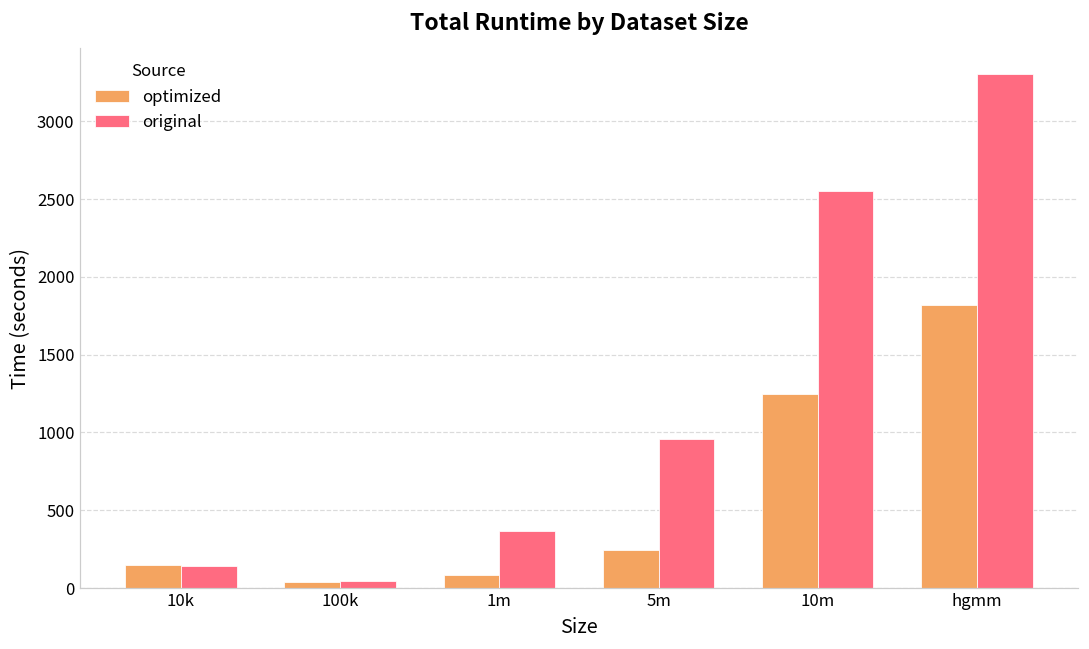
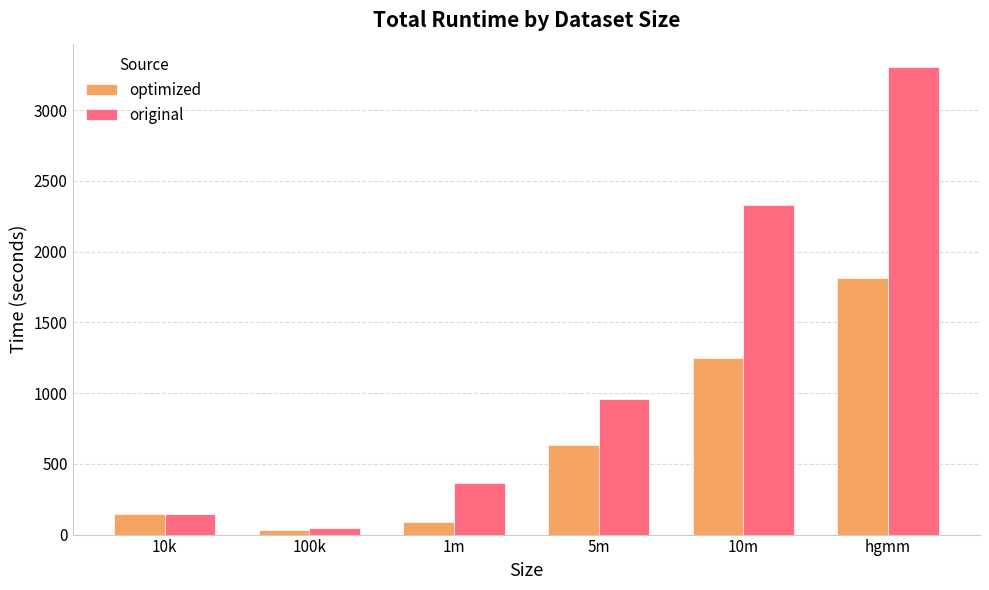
optimized, 5m: 250 -> 640
original, 10m: 2550 -> 2330
